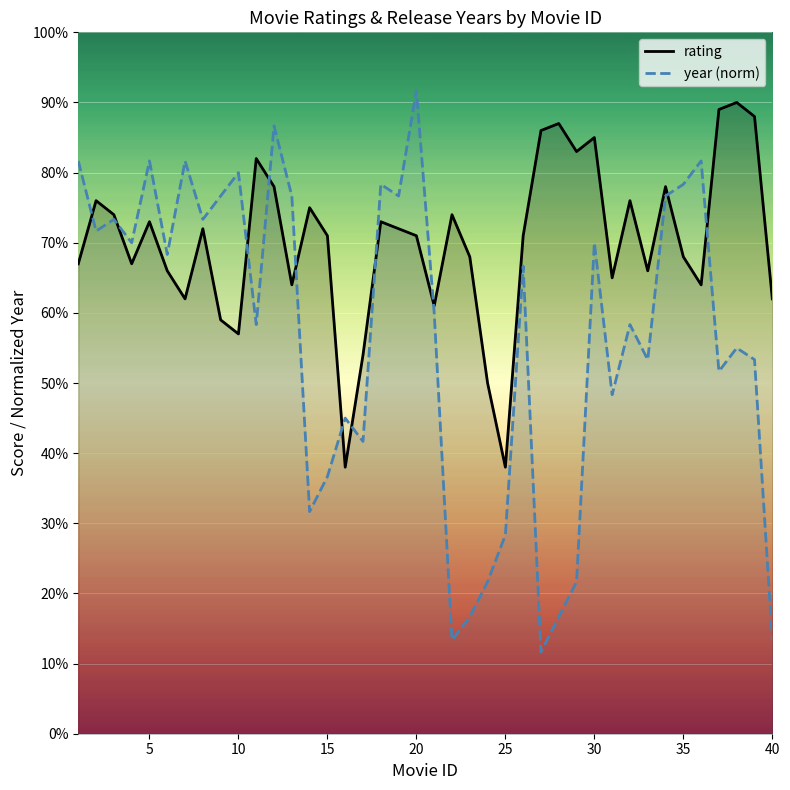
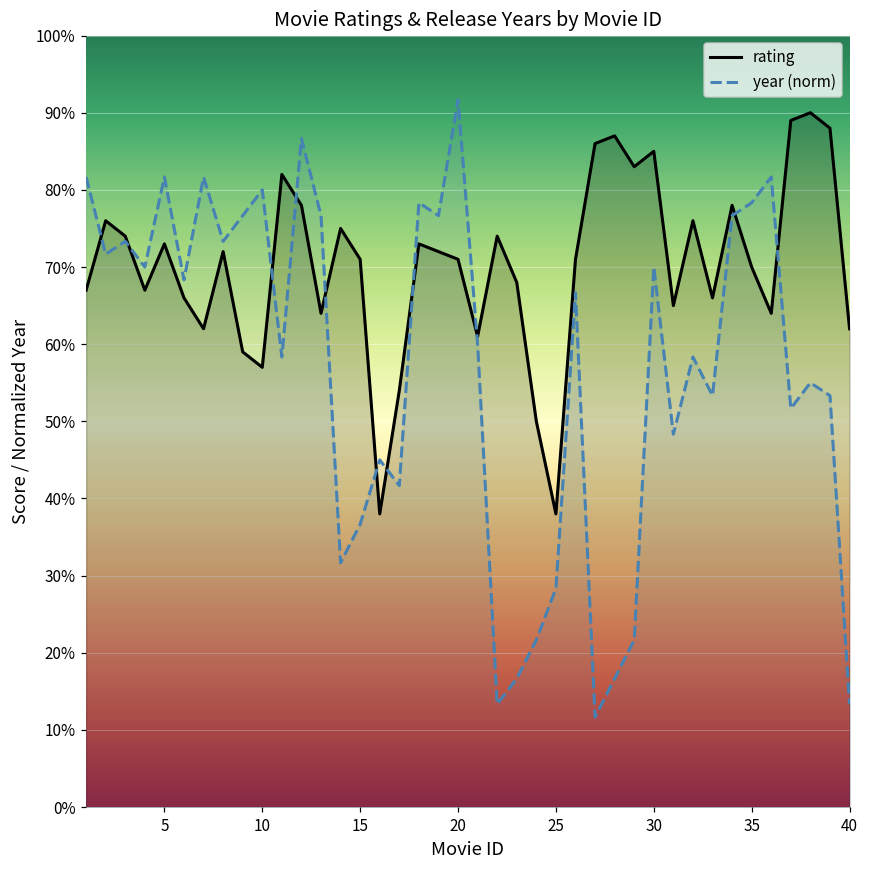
rating, 35: 68% -> 70%
